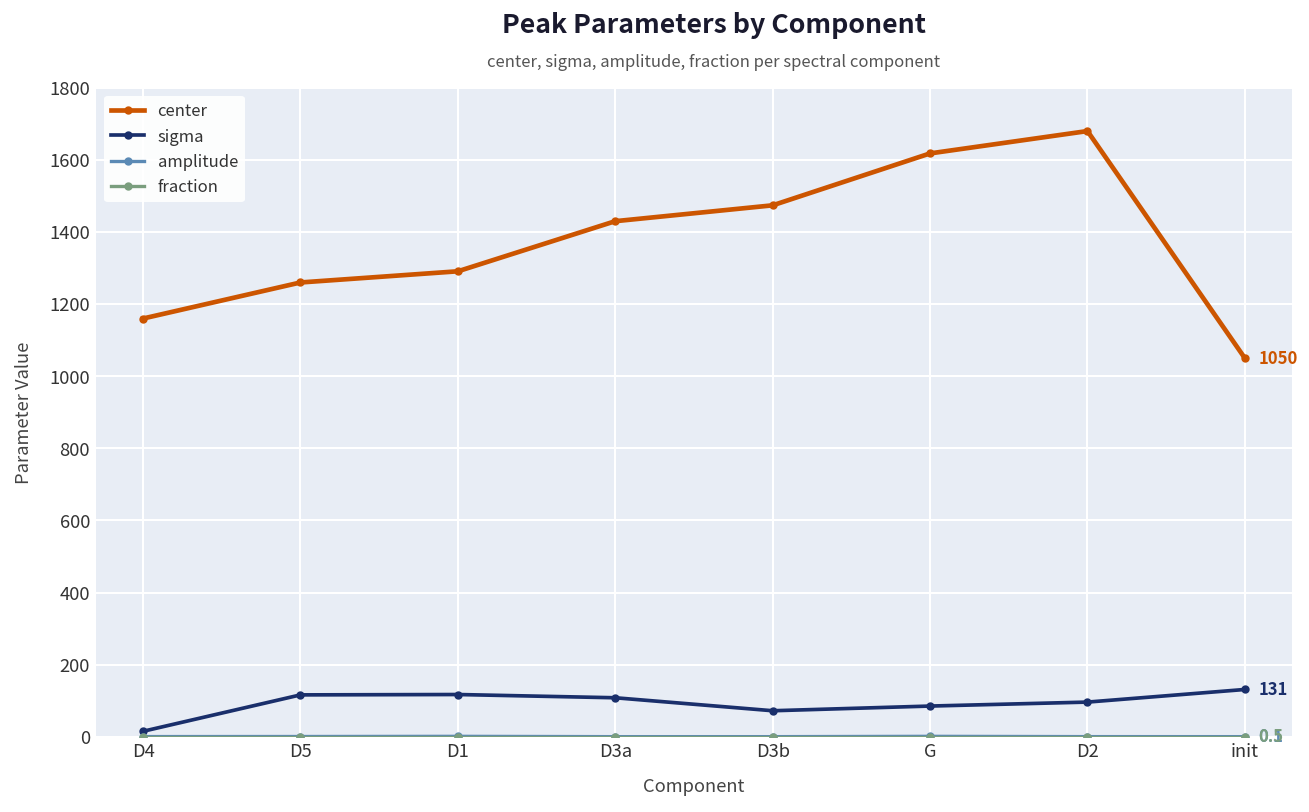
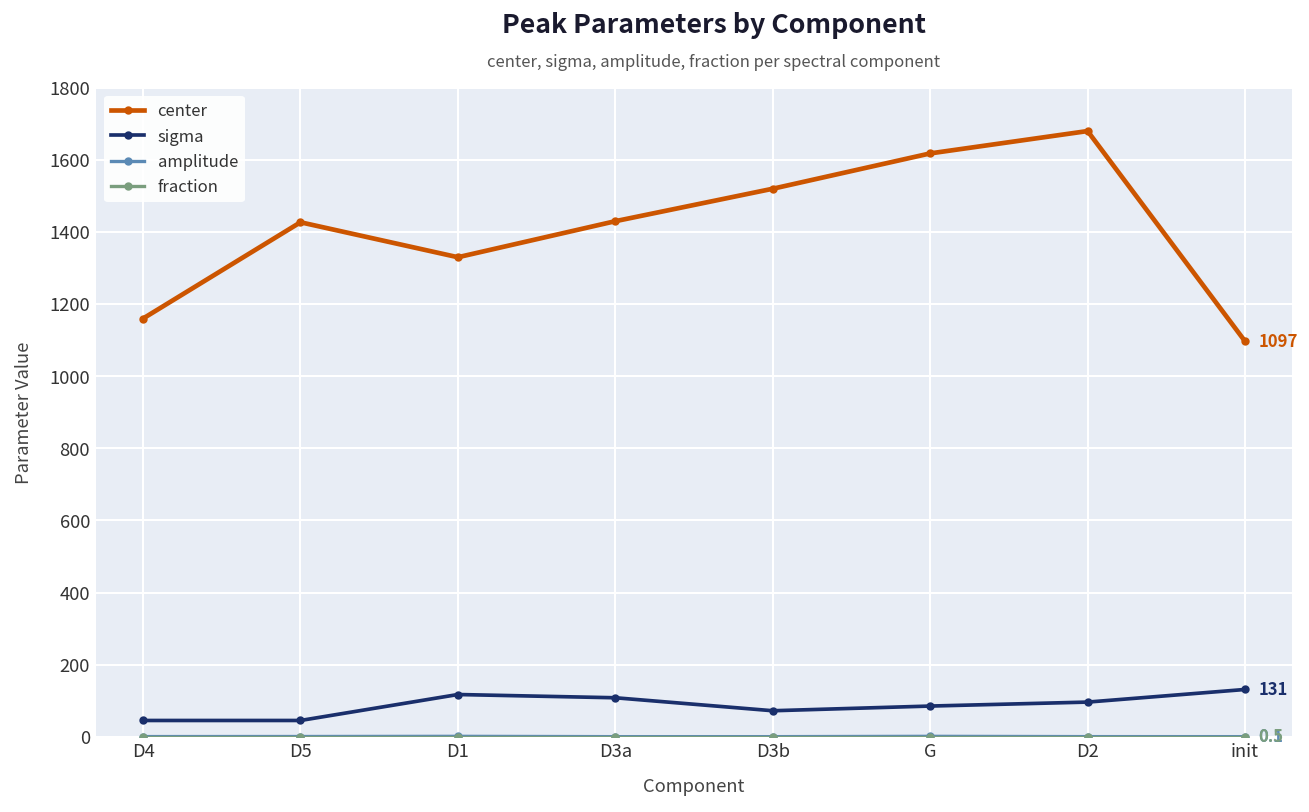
sigma, D4: 20 -> 50
center, D5: 1260 -> 1430
sigma, D5: 120 -> 50
center, D1: 1290 -> 1330
center, D3b: 1470 -> 1520
center, init: 1050 -> 1097
